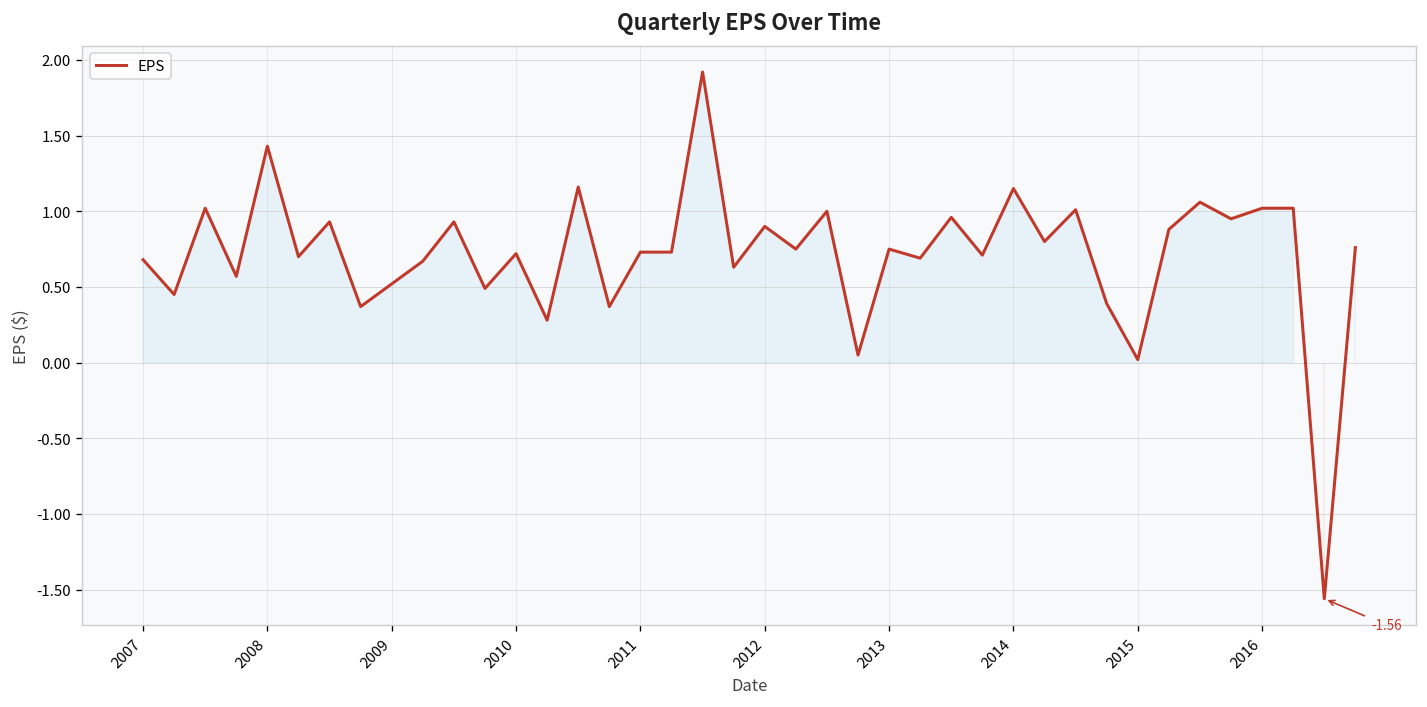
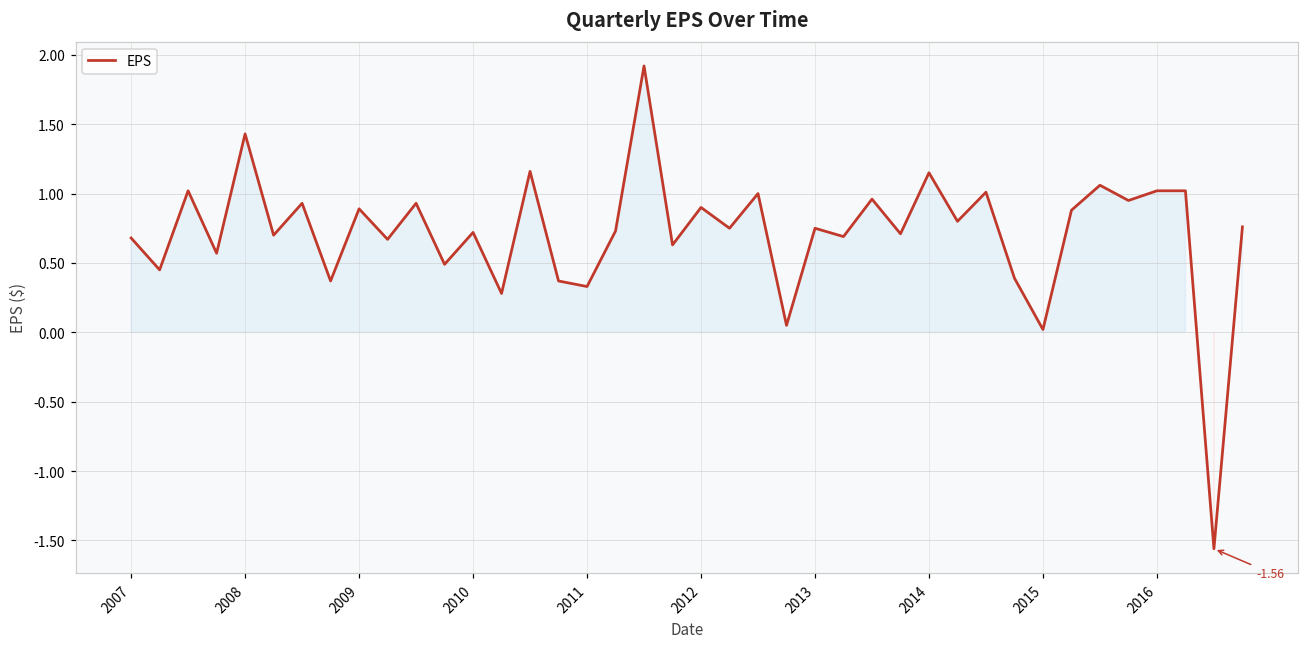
2009: 0.52 -> 0.89
2011: 0.73 -> 0.33
